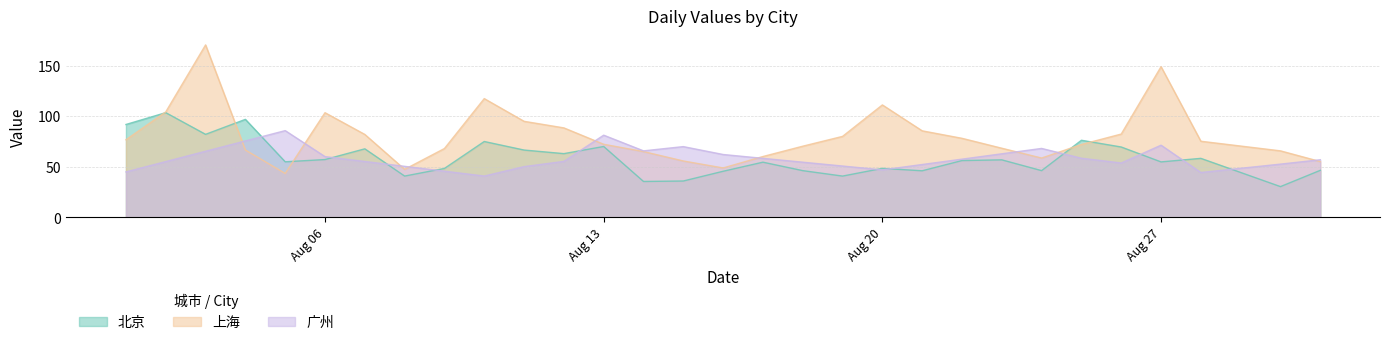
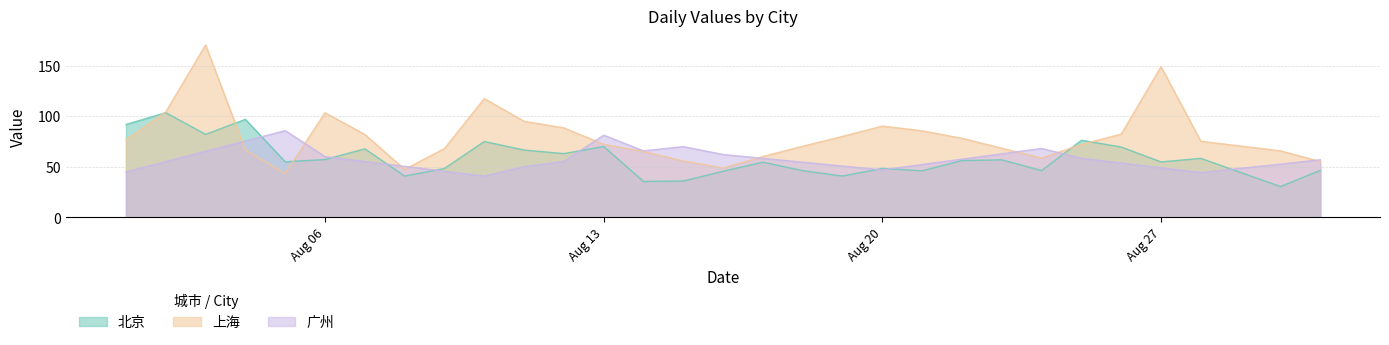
上海, Aug 20: 111 -> 90
广州, Aug 27: 71 -> 49
